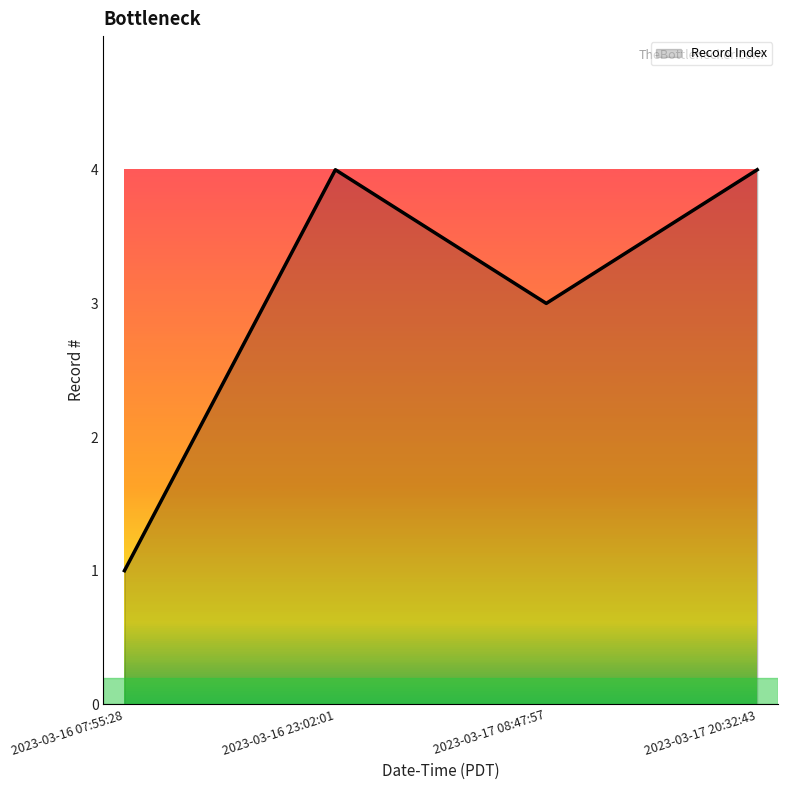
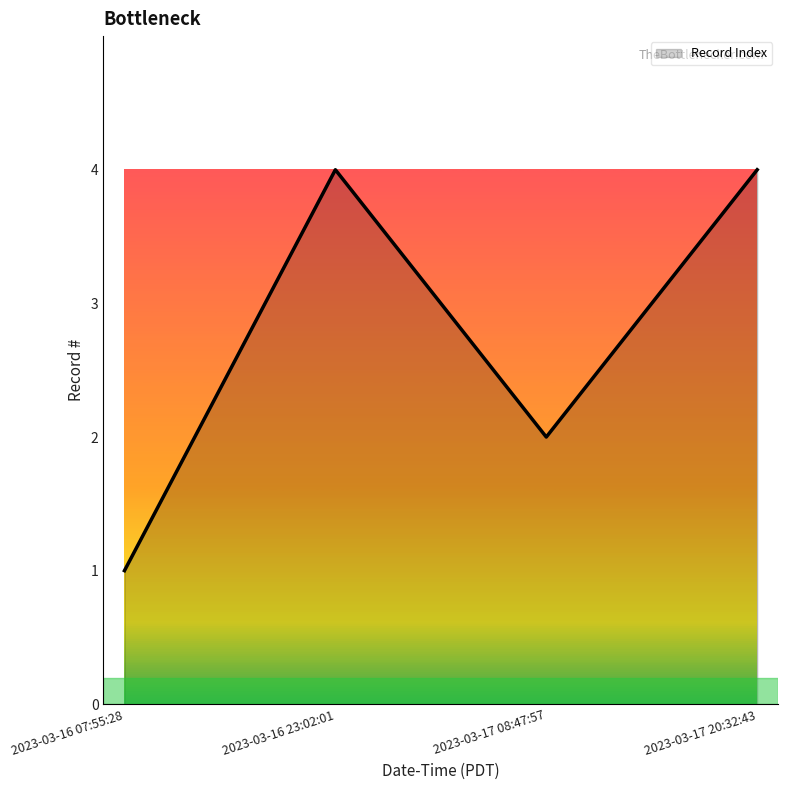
2023-03-17 08:47:57: 3 -> 2
